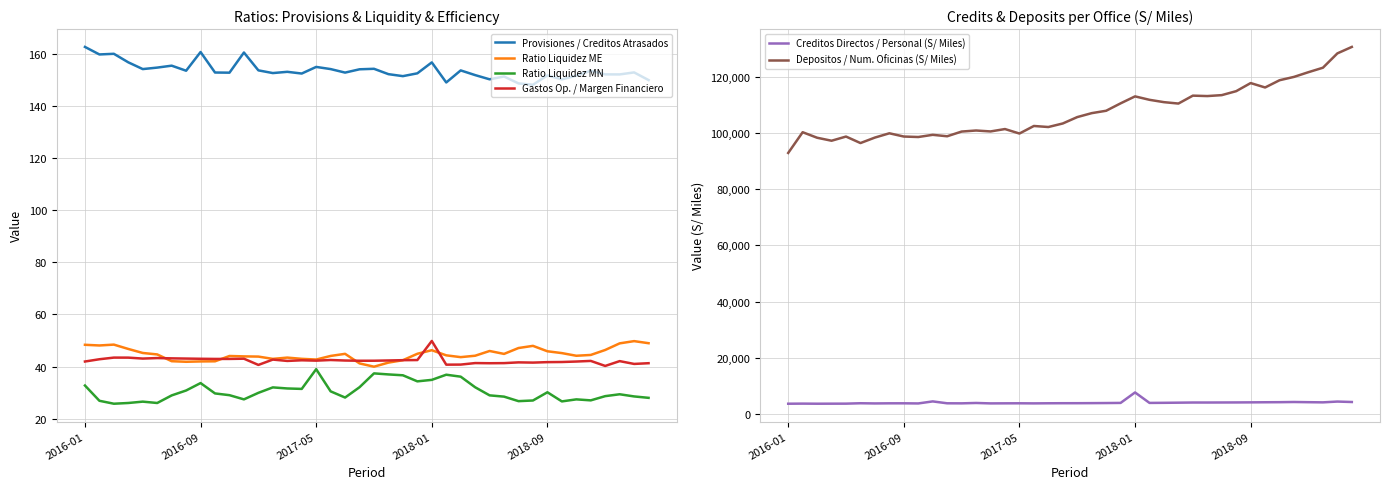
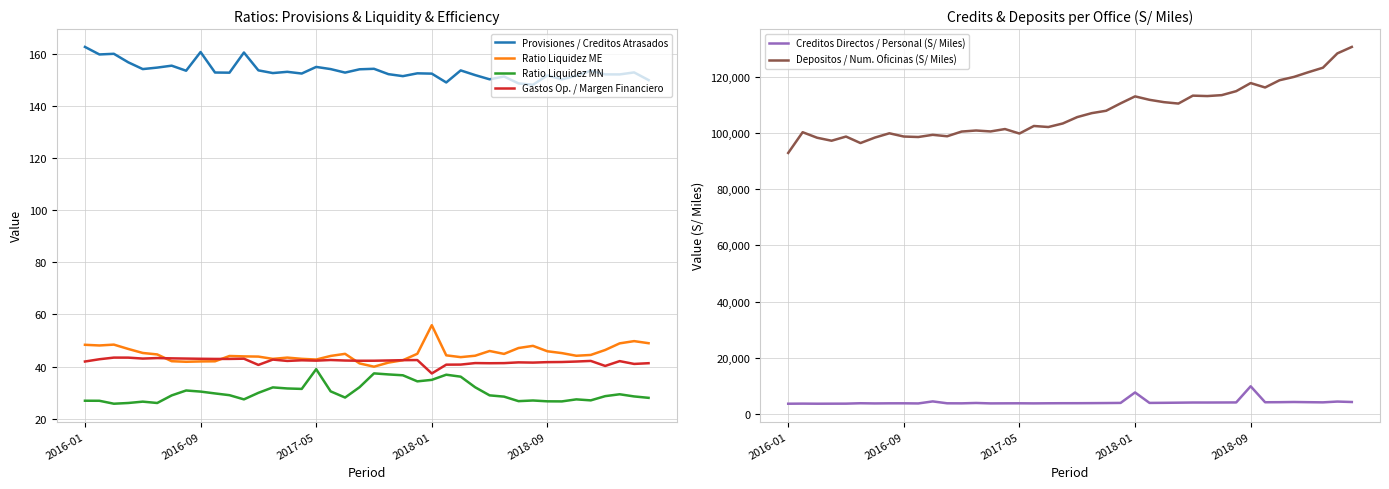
Ratios: Provisions & Liquidity & Efficiency, Ratio Liquidez MN, 2016-01: 33 -> 27
Ratios: Provisions & Liquidity & Efficiency, Ratio Liquidez MN, 2016-09: 34 -> 30
Ratios: Provisions & Liquidity & Efficiency, Provisiones / Creditos Atrasados, 2018-01: 157 -> 152
Ratios: Provisions & Liquidity & Efficiency, Ratio Liquidez ME, 2018-01: 46 -> 56
Ratios: Provisions & Liquidity & Efficiency, Gastos Op. / Margen Financiero, 2018-01: 50 -> 37
Ratios: Provisions & Liquidity & Efficiency, Ratio Liquidez MN, 2018-09: 30 -> 27
Credits & Deposits per Office (S/ Miles), Creditos Directos / Personal (S/ Miles), 2018-09: 4,000 -> 10,000
